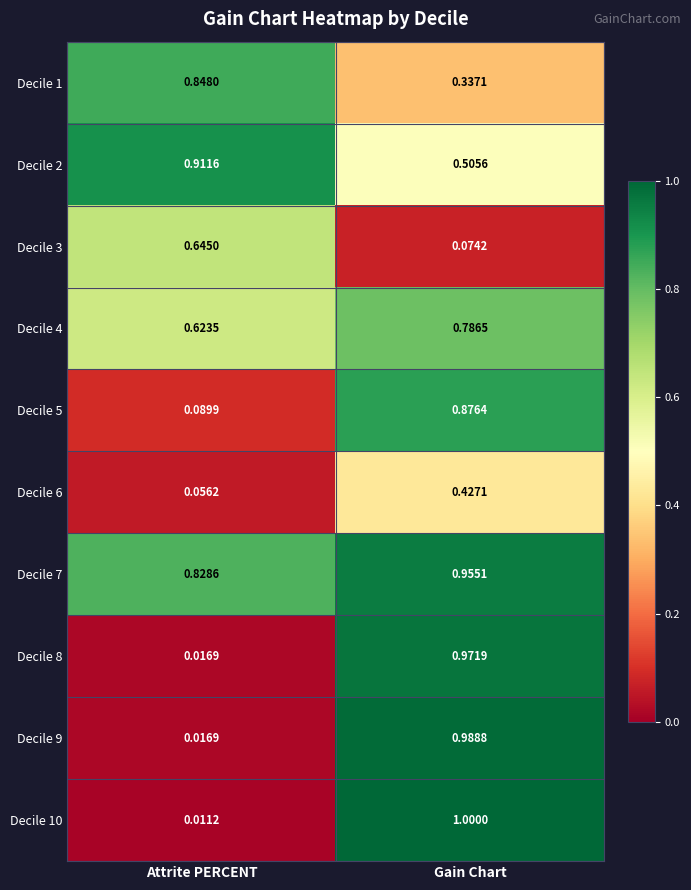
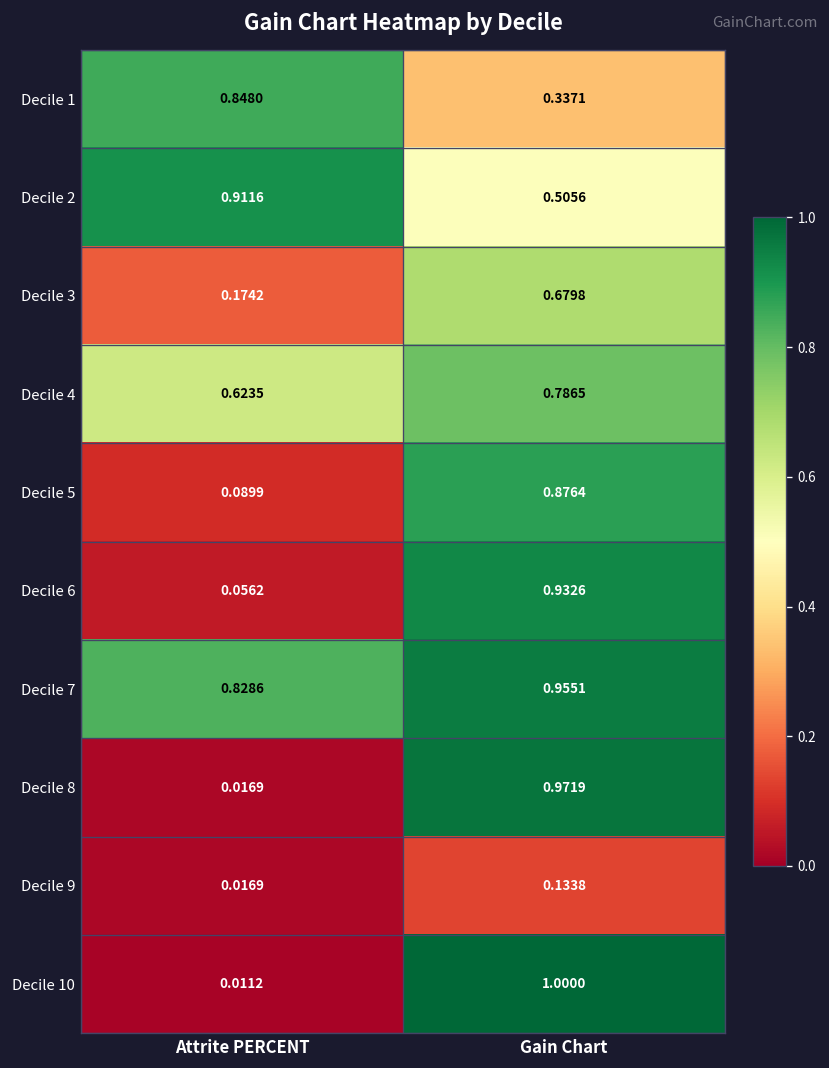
Decile 3, Attrite PERCENT: 0.6450 -> 0.1742
Decile 3, Gain Chart: 0.0742 -> 0.6798
Decile 6, Gain Chart: 0.4271 -> 0.9326
Decile 9, Gain Chart: 0.9888 -> 0.1338
